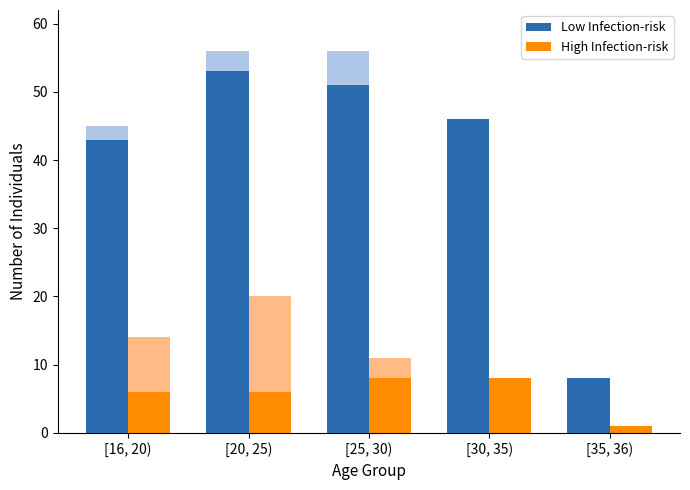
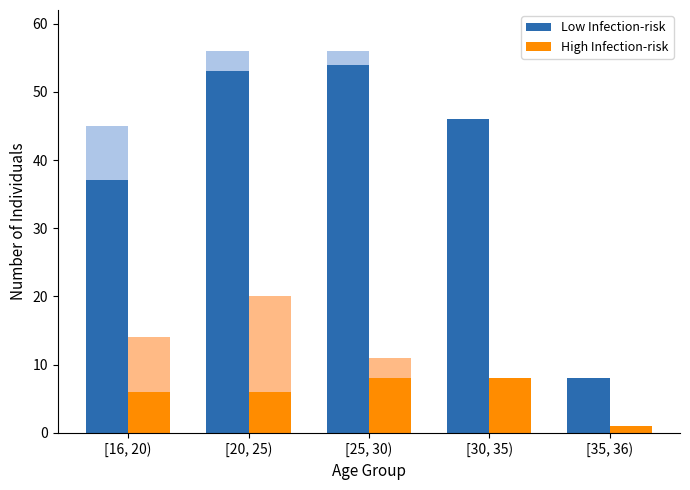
Low Infection-risk, [16, 20): 43 -> 37
Low Infection-risk, [25, 30): 51 -> 54
